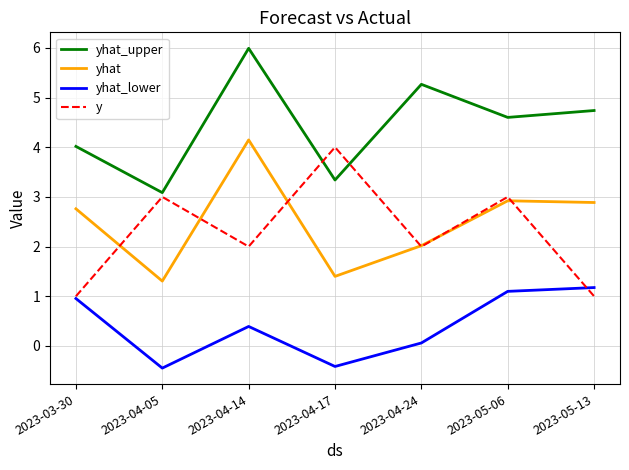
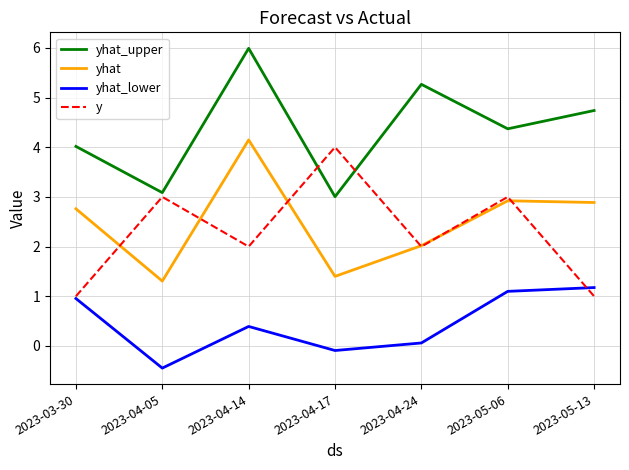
yhat_upper, 2023-04-17: 3.3 -> 3.0
yhat_lower, 2023-04-17: -0.4 -> -0.1
yhat_upper, 2023-05-06: 4.6 -> 4.4
